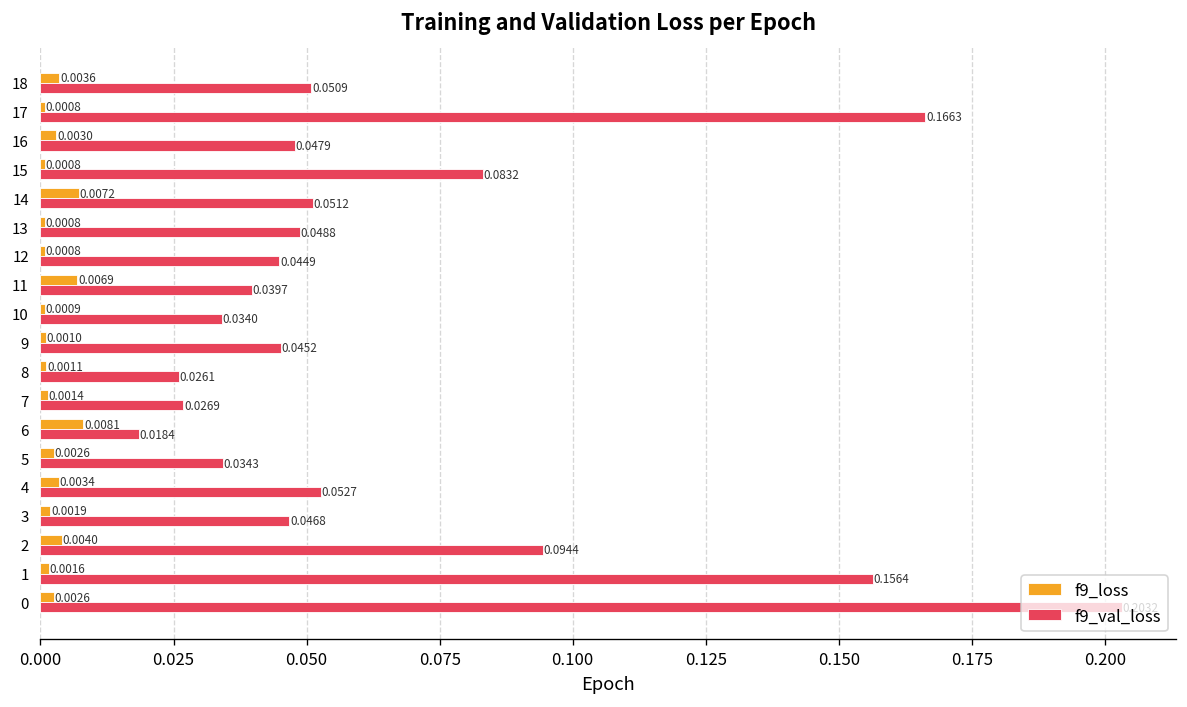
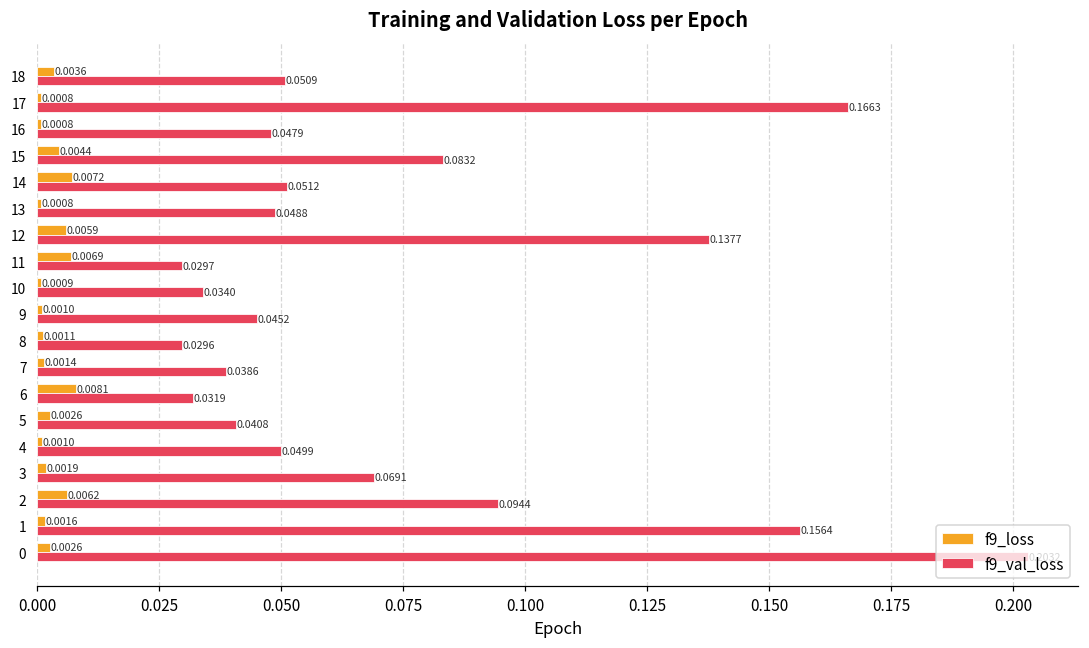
f9_loss, 16: 0.0030 -> 0.0008
f9_loss, 15: 0.0008 -> 0.0044
f9_loss, 12: 0.0008 -> 0.0059
f9_val_loss, 12: 0.0449 -> 0.1377
f9_val_loss, 11: 0.0397 -> 0.0297
f9_val_loss, 8: 0.0261 -> 0.0296
f9_val_loss, 7: 0.0269 -> 0.0386
f9_val_loss, 6: 0.0184 -> 0.0319
f9_val_loss, 5: 0.0343 -> 0.0408
f9_loss, 4: 0.0034 -> 0.0010
f9_val_loss, 4: 0.0527 -> 0.0499
f9_val_loss, 3: 0.0468 -> 0.0691
f9_loss, 2: 0.0040 -> 0.0062
